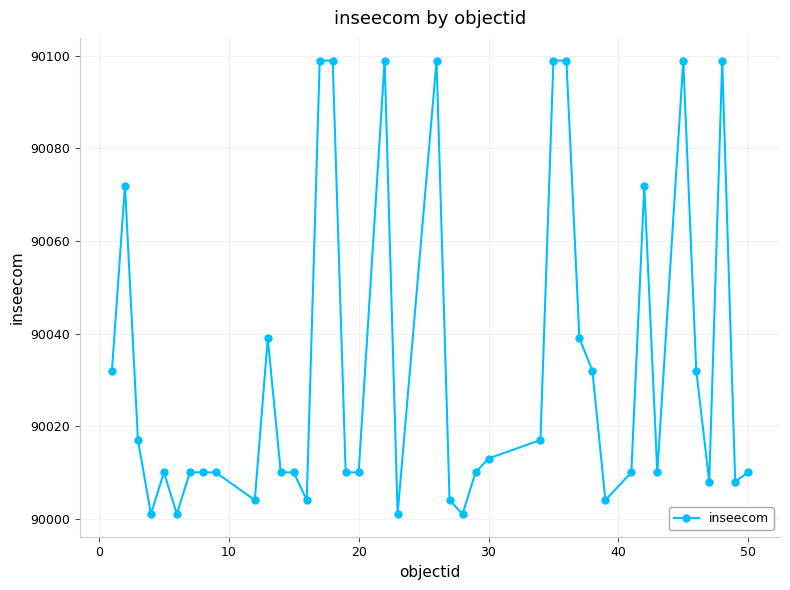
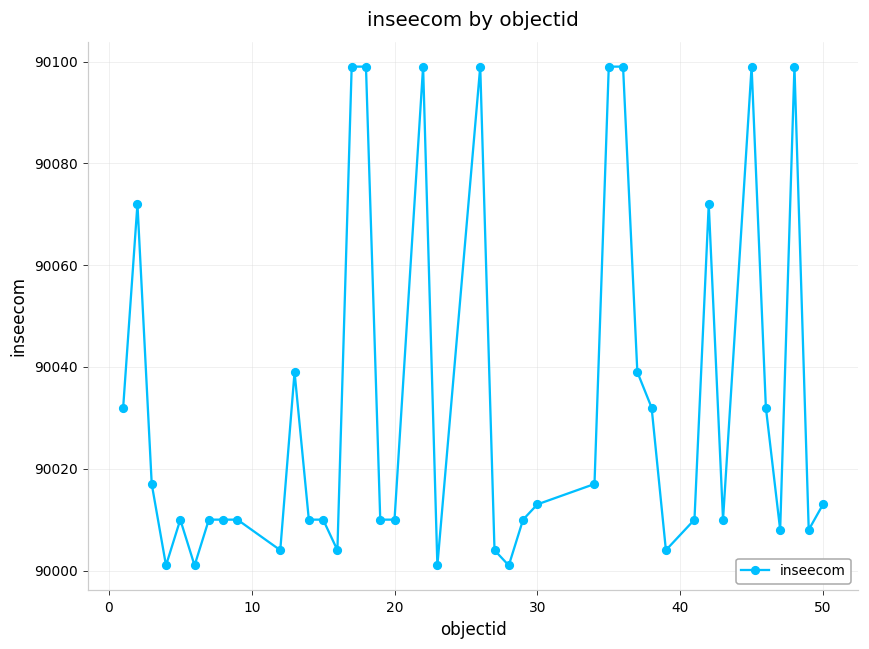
50: 90010 -> 90013
